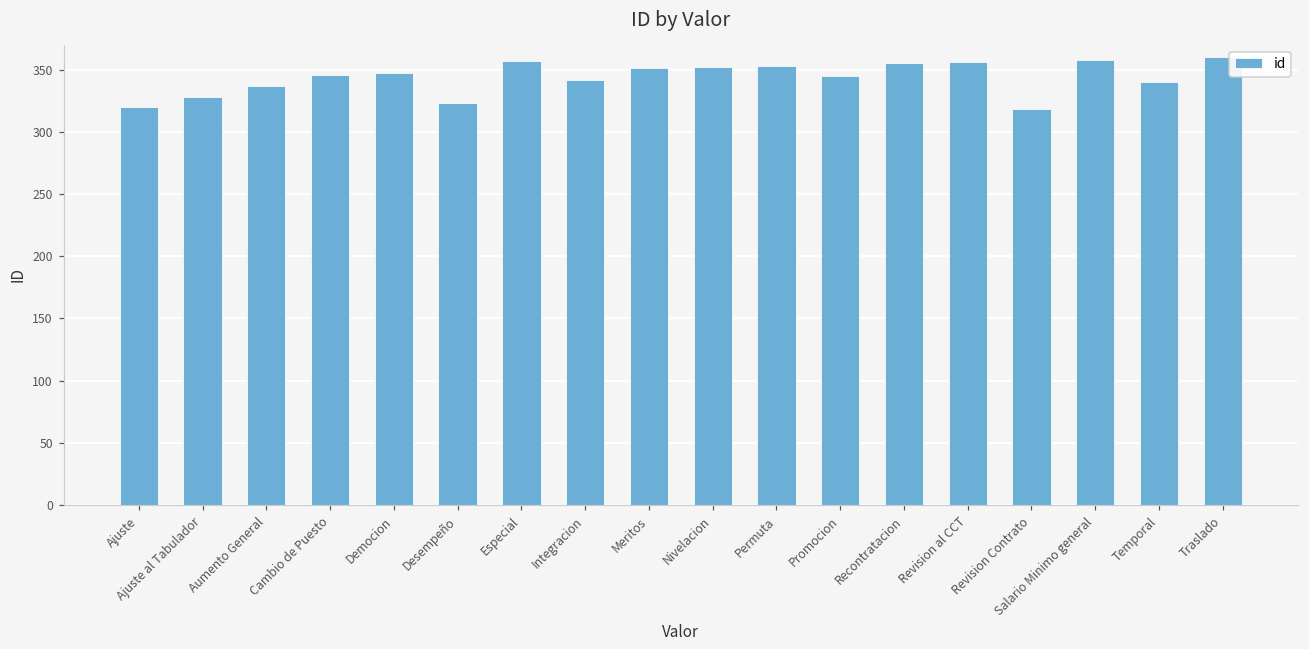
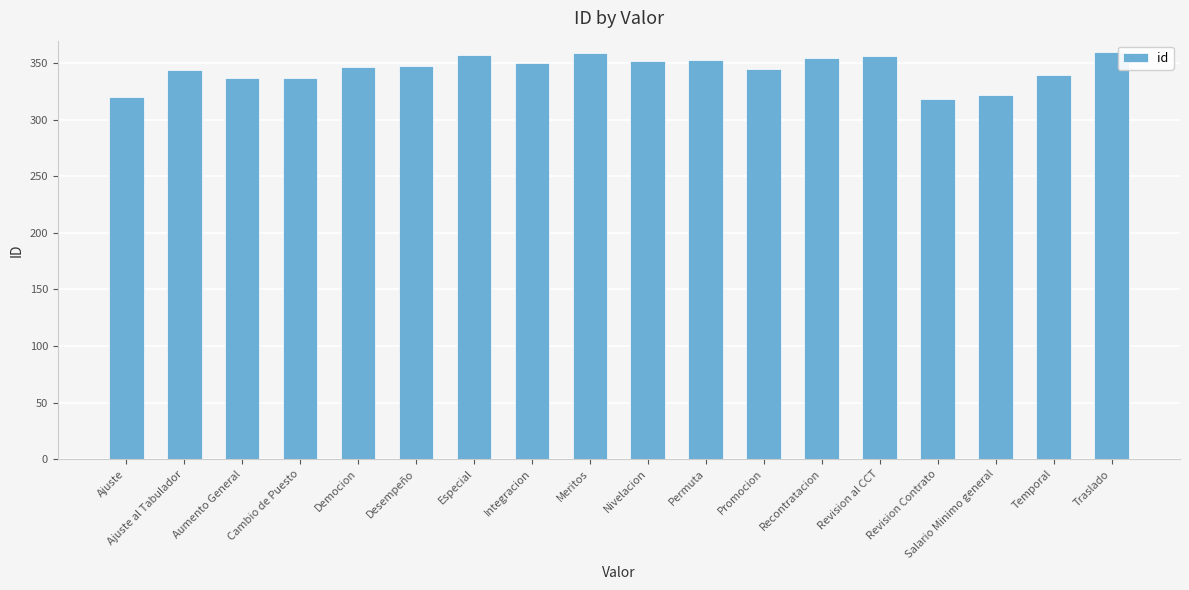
Ajuste al Tabulador: 328 -> 344
Cambio de Puesto: 346 -> 337
Desempeño: 323 -> 348
Integracion: 342 -> 350
Meritos: 351 -> 359
Salario Minimo general: 358 -> 322
